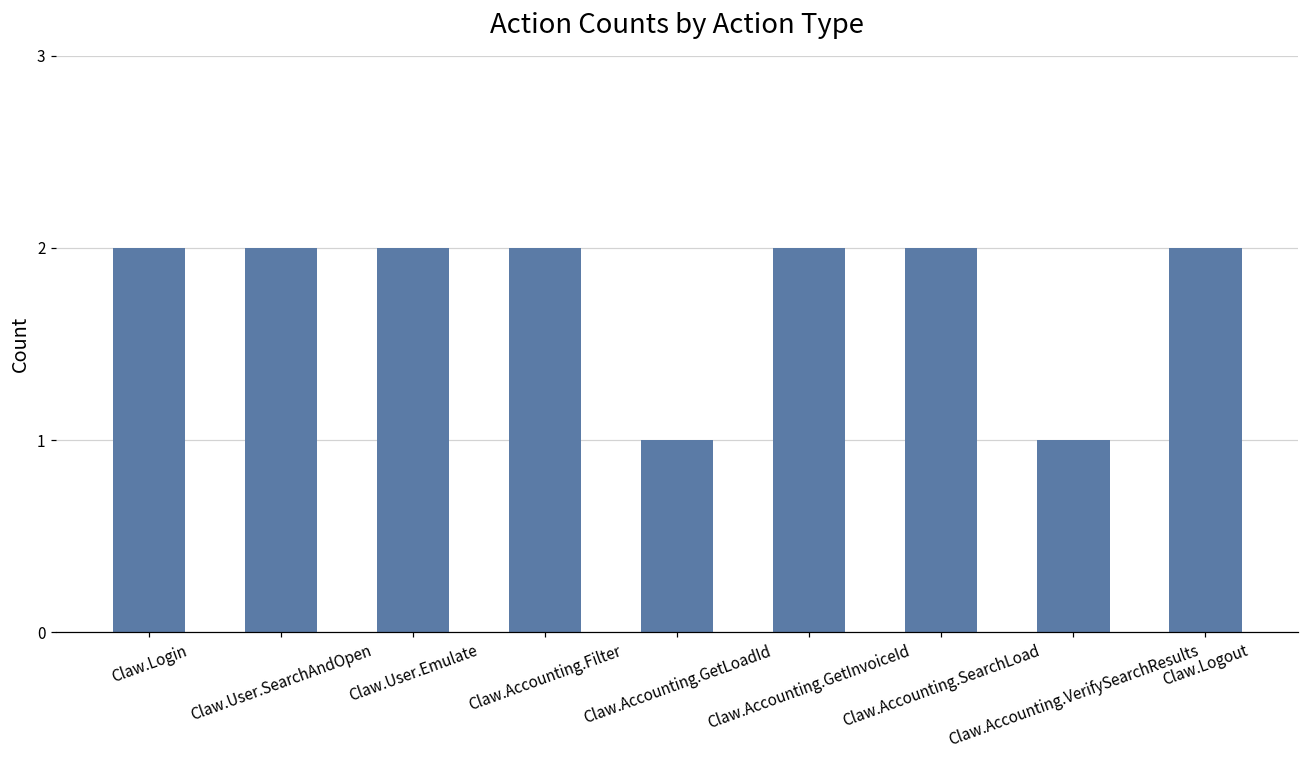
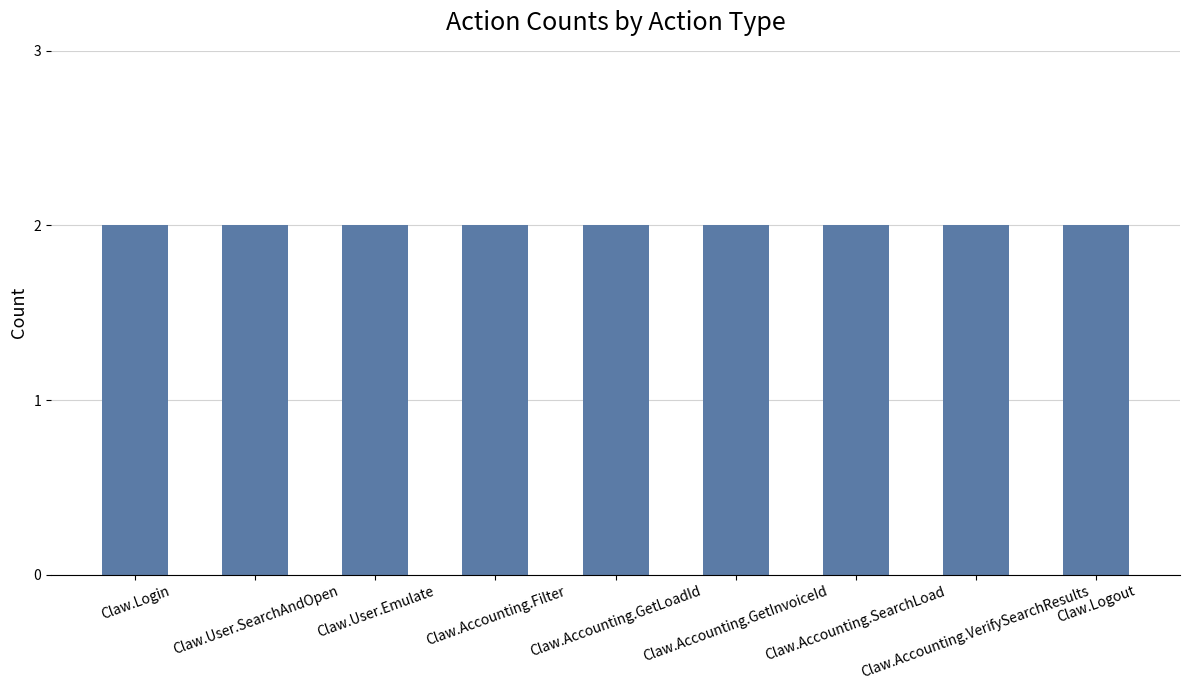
Claw.Accounting.GetLoadId: 1 -> 2
Claw.Accounting.VerifySearchResults: 1 -> 2
